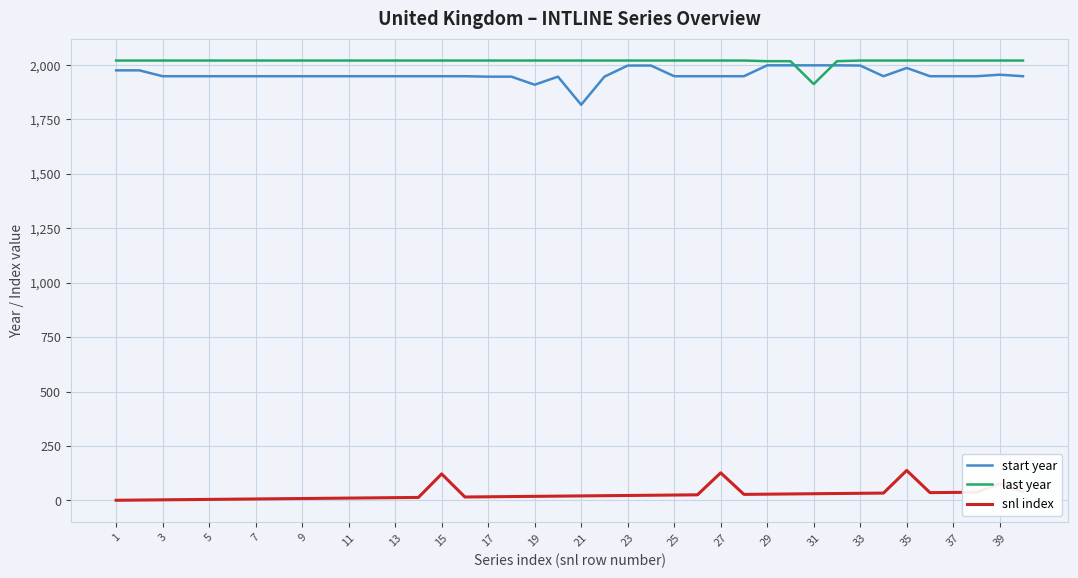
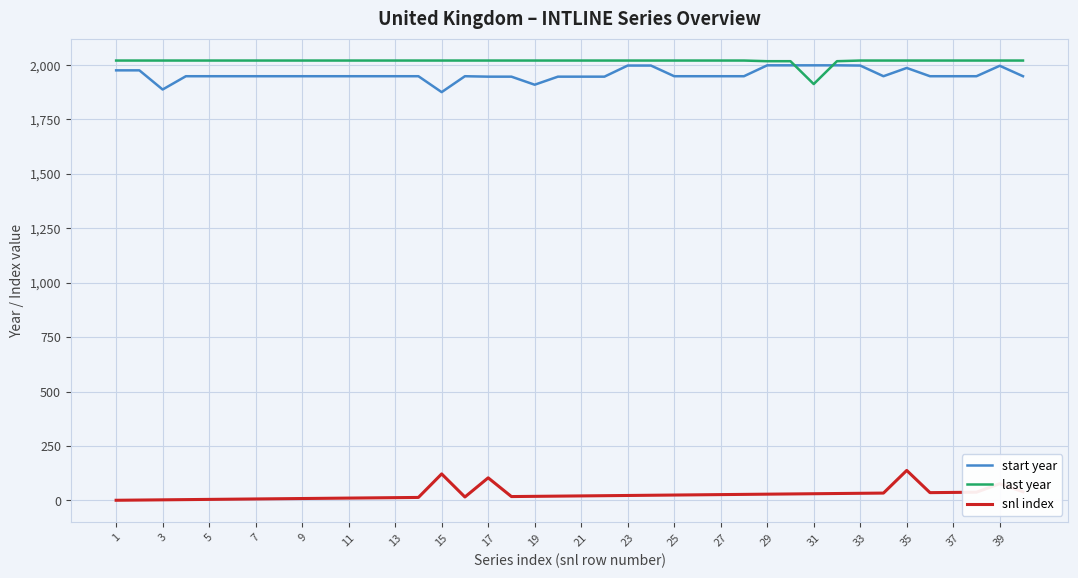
start year, 3: 1,950 -> 1,890
start year, 15: 1,950 -> 1,880
snl index, 17: 20 -> 100
start year, 21: 1,820 -> 1,950
snl index, 27: 130 -> 30
start year, 39: 1,960 -> 2,000
